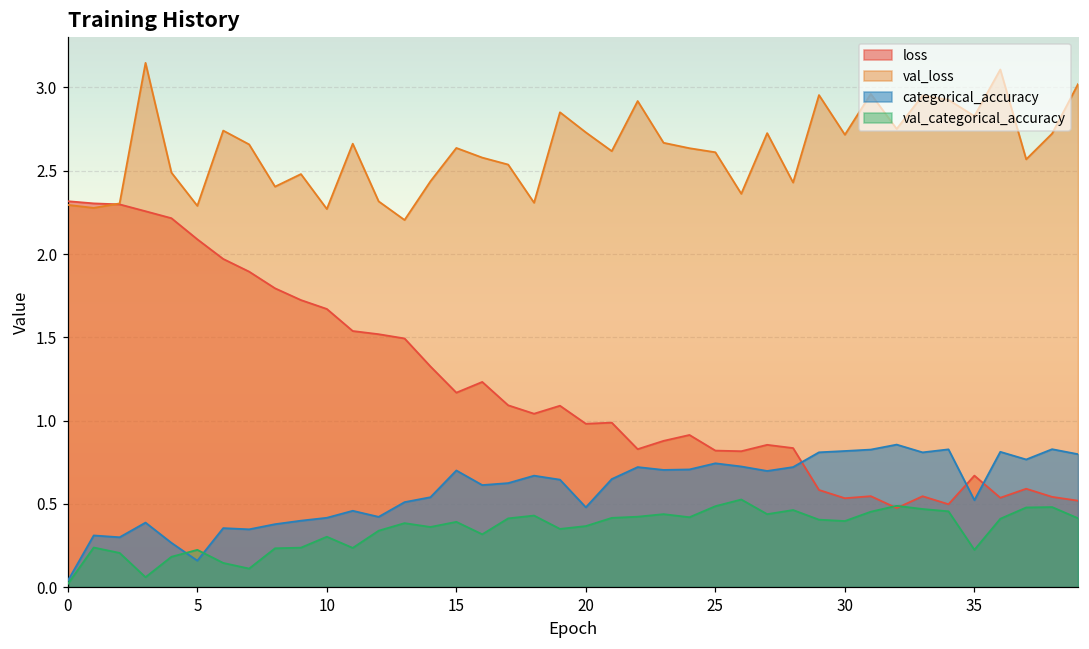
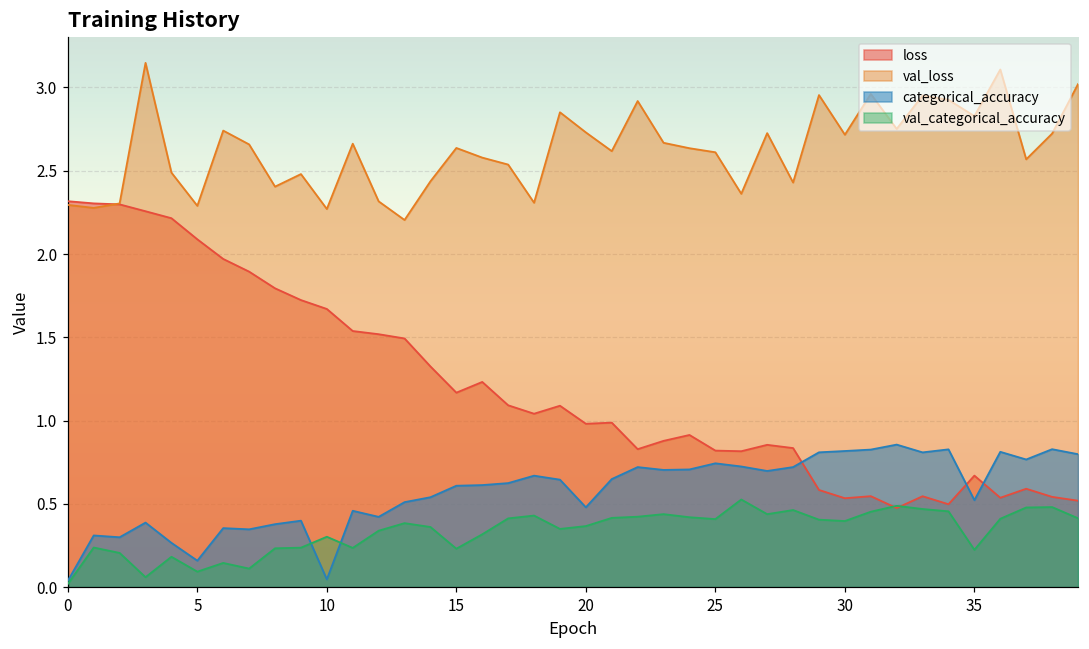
val_categorical_accuracy, 5: 0.22 -> 0.09
categorical_accuracy, 10: 0.42 -> 0.05
categorical_accuracy, 15: 0.70 -> 0.61
val_categorical_accuracy, 15: 0.39 -> 0.23
val_categorical_accuracy, 25: 0.49 -> 0.41
